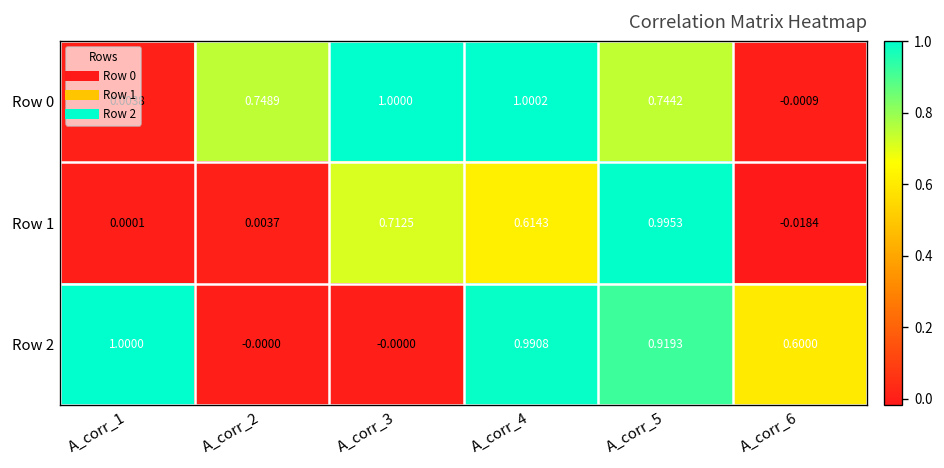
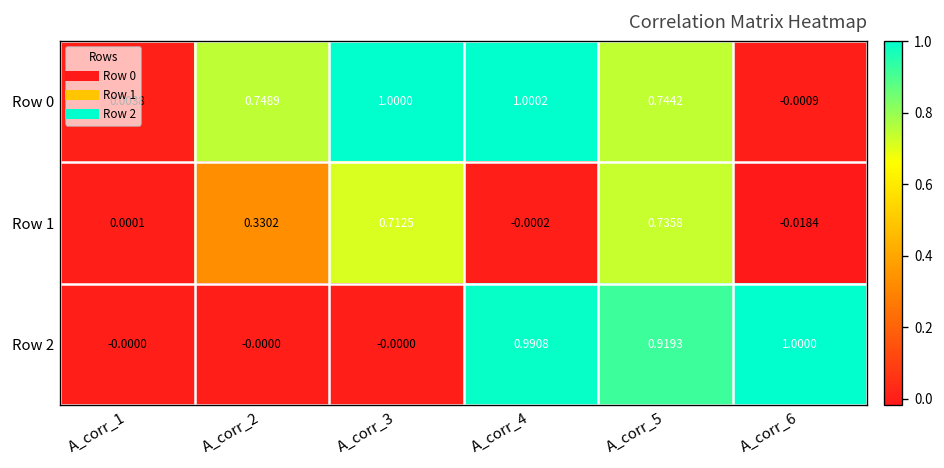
Row 1, A_corr_2: 0.0037 -> 0.3302
Row 1, A_corr_4: 0.6143 -> -0.0002
Row 1, A_corr_5: 0.9953 -> 0.7358
Row 2, A_corr_1: 1.0000 -> -0.0000
Row 2, A_corr_6: 0.6000 -> 1.0000
